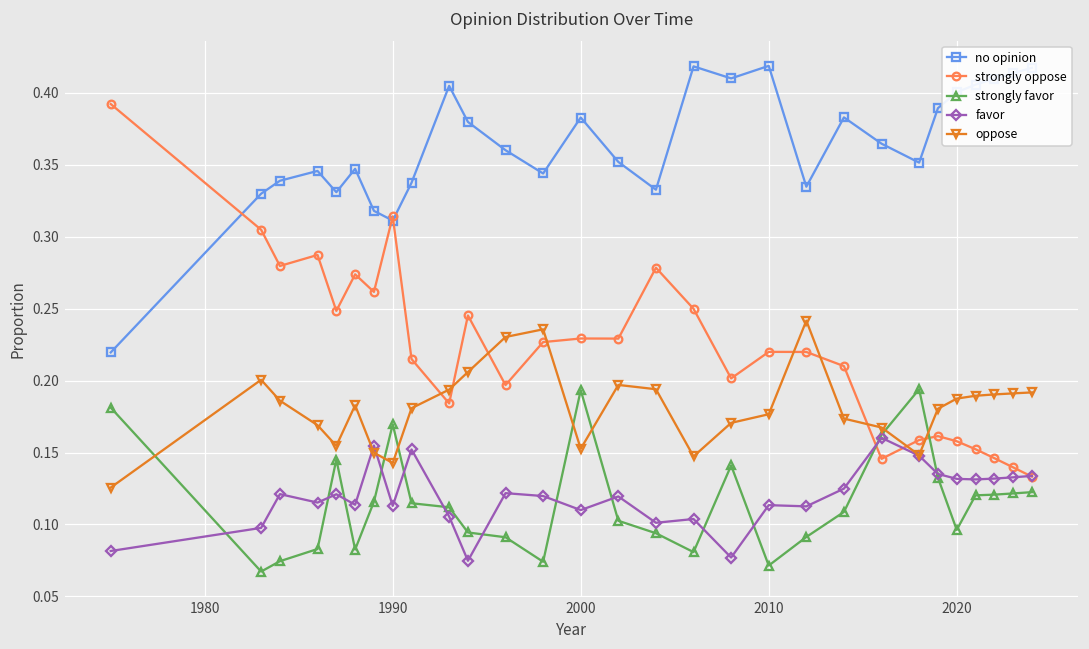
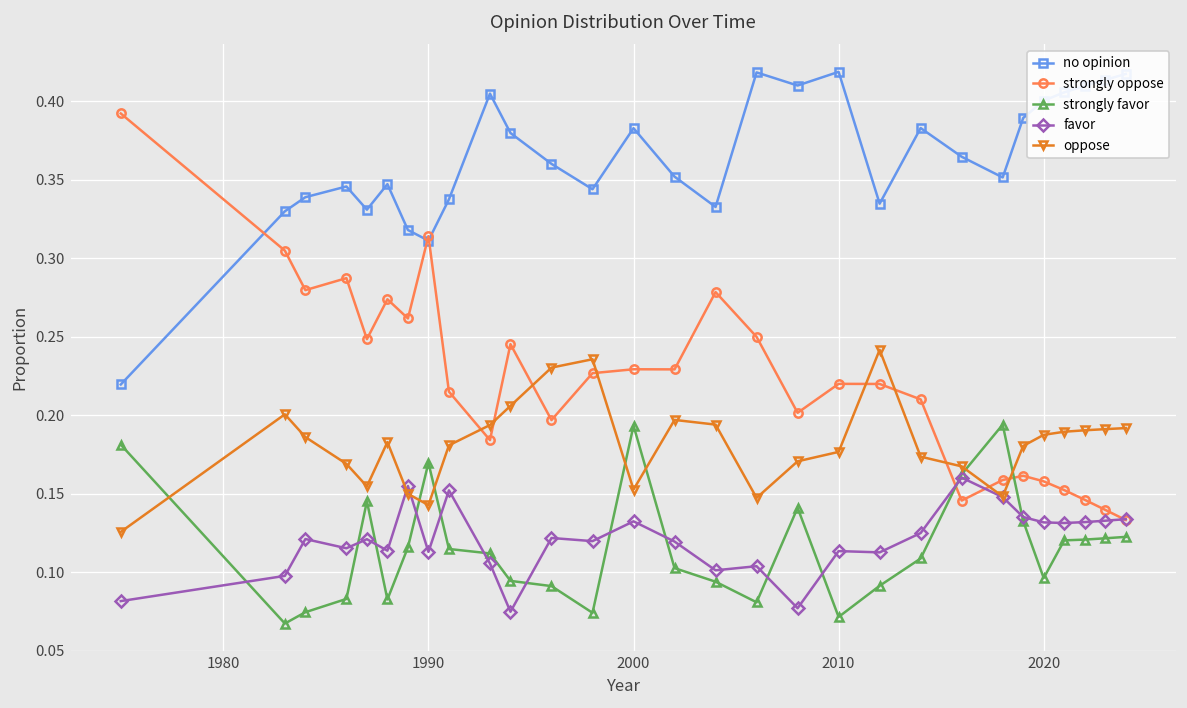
favor, 2000: 0.110 -> 0.132
